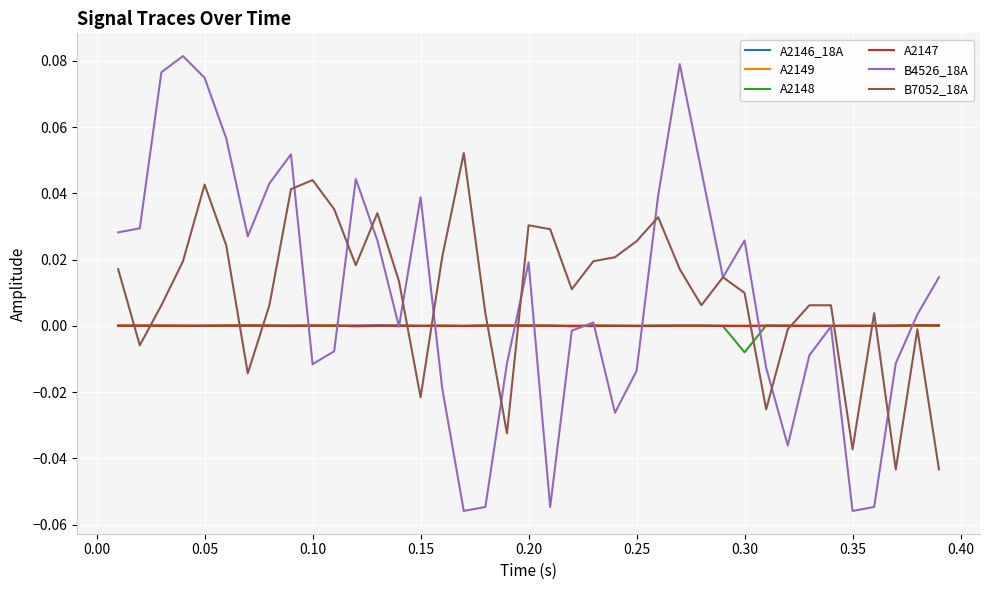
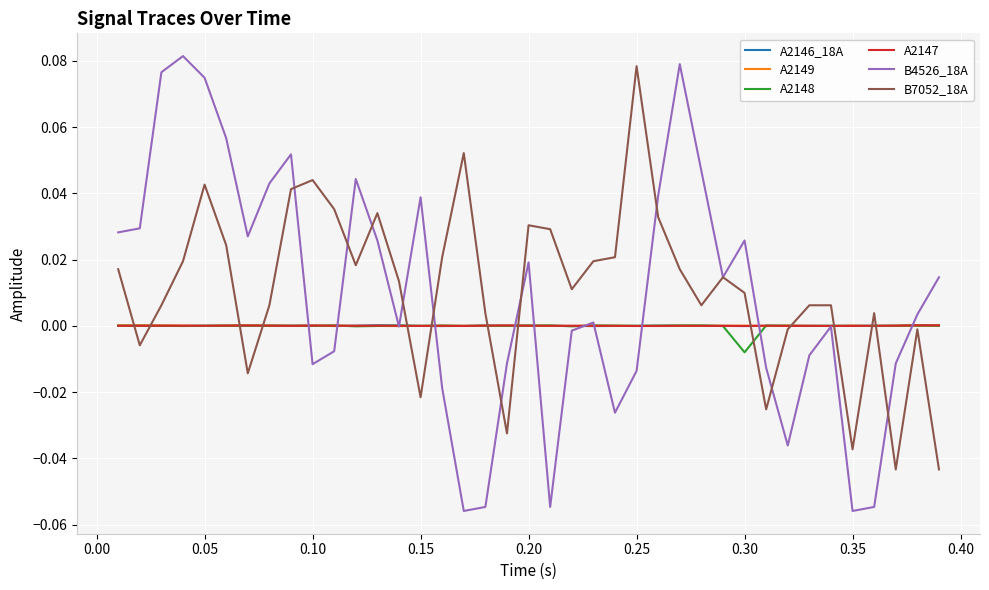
B7052_18A, 0.25: 0.026 -> 0.078
